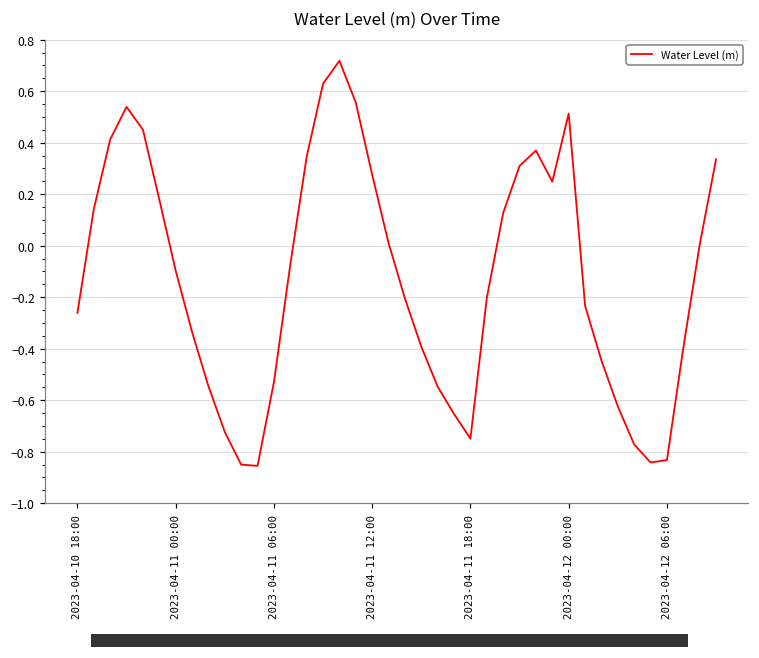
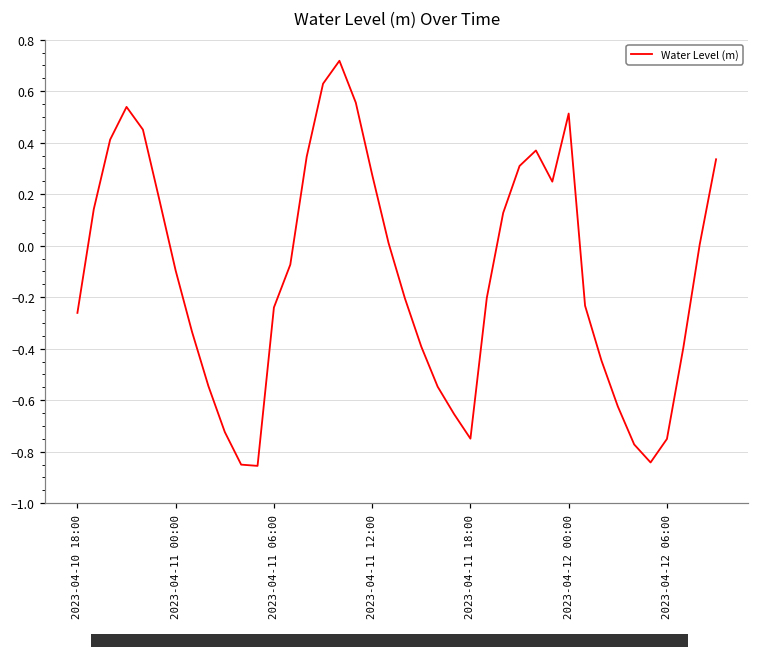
2023-04-11 06:00: -0.53 -> -0.24
2023-04-12 06:00: -0.83 -> -0.75
